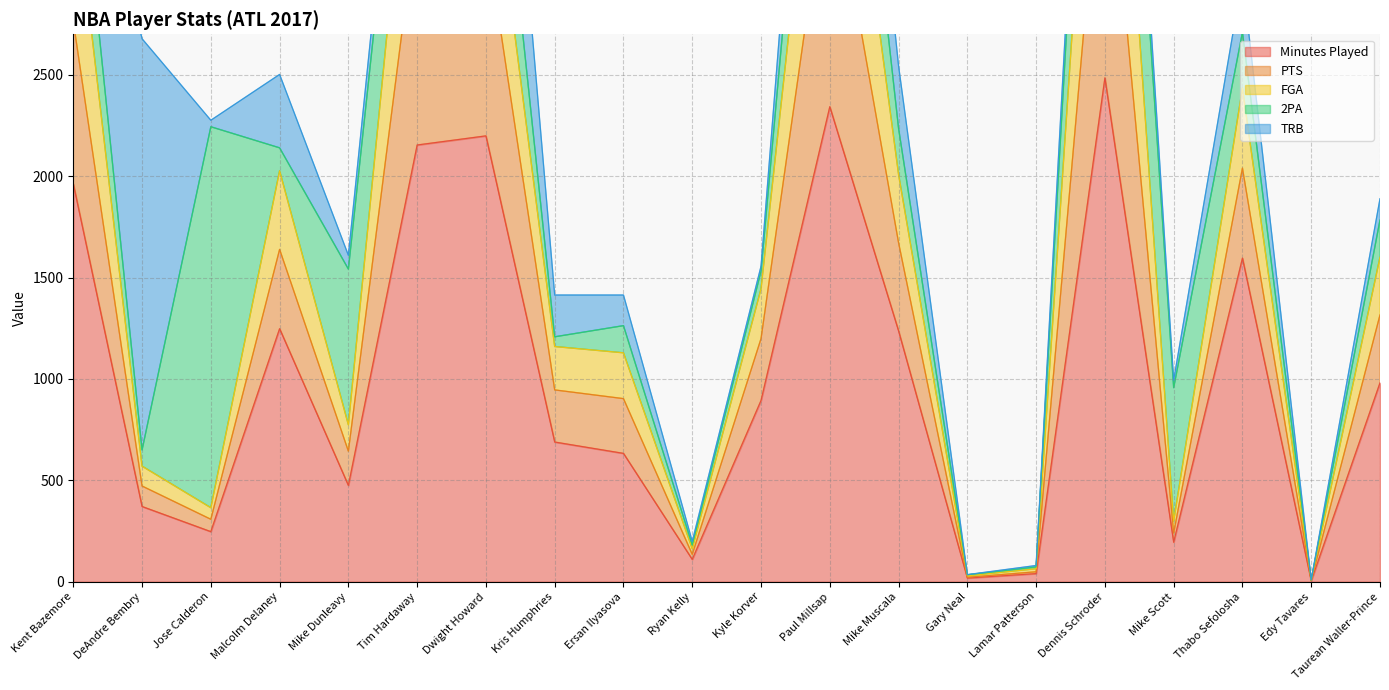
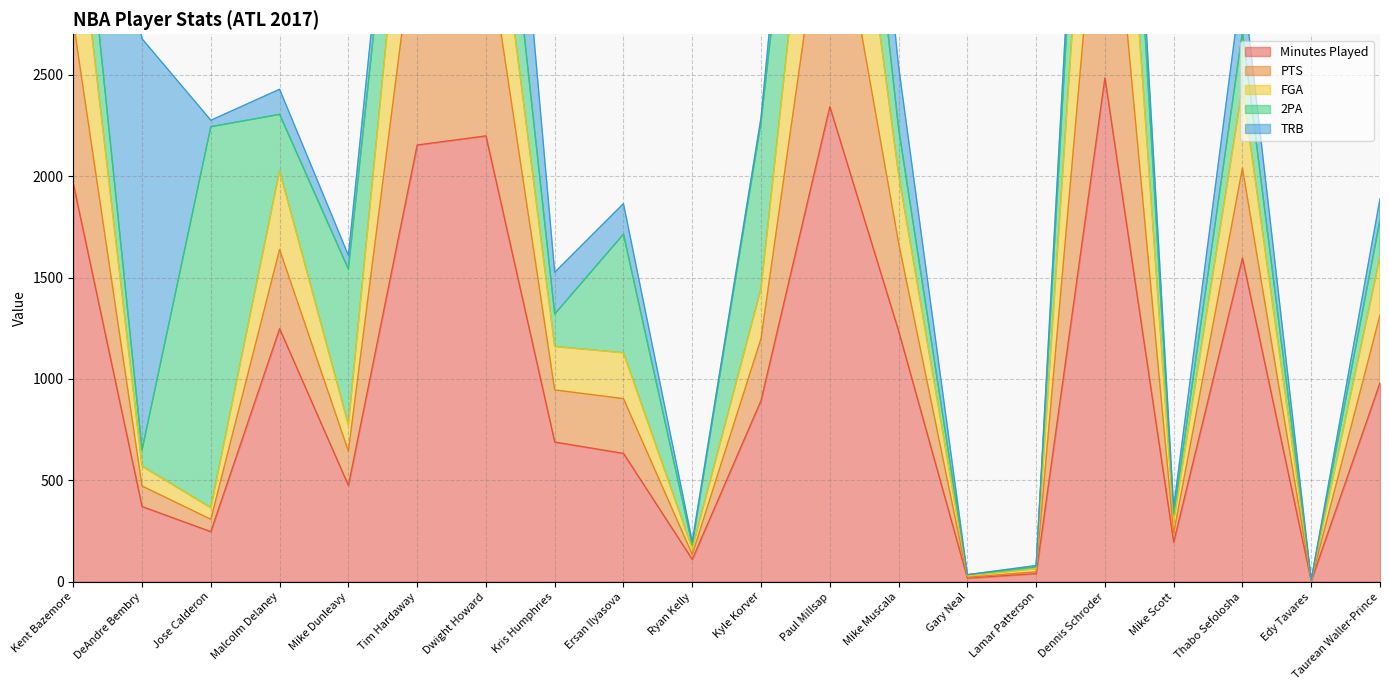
2PA, Malcolm Delaney: 110 -> 280
TRB, Malcolm Delaney: 360 -> 120
2PA, Kris Humphries: 50 -> 160
2PA, Ersan Ilyasova: 130 -> 590
2PA, Kyle Korver: 90 -> 820
2PA, Mike Scott: 660 -> 30
